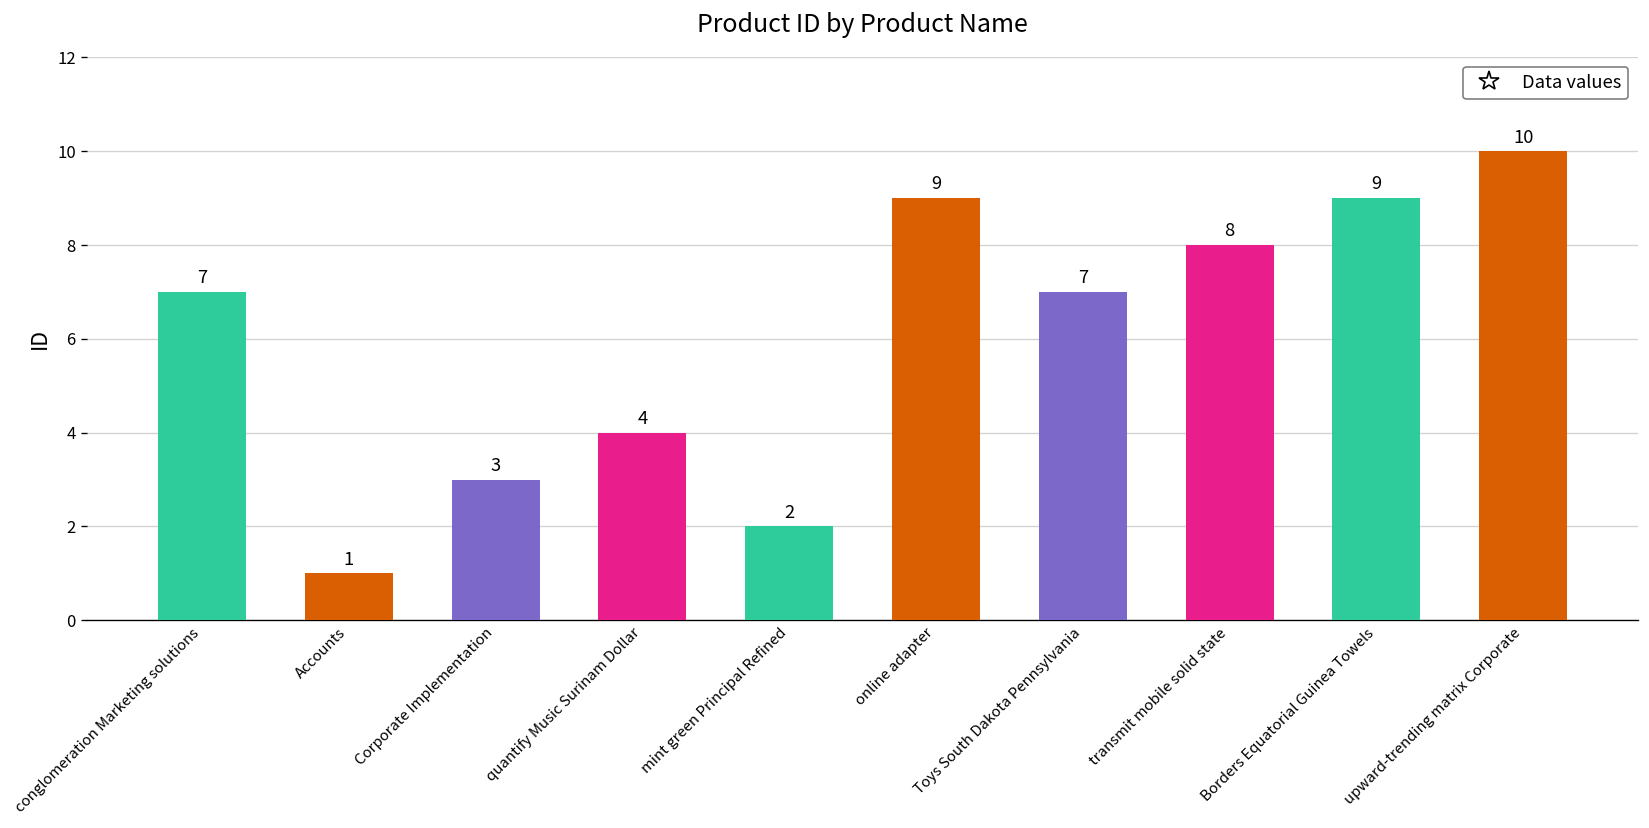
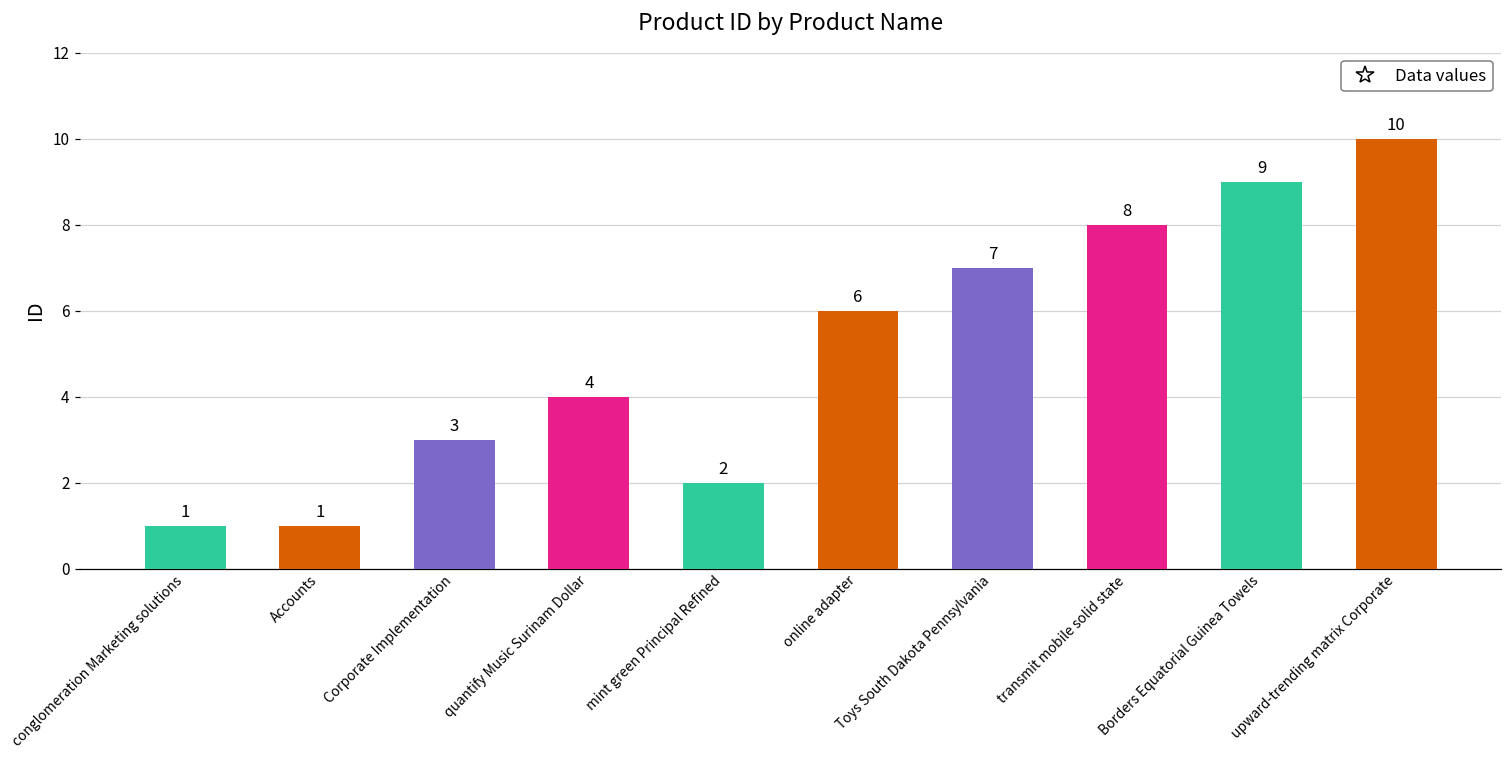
conglomeration Marketing solutions: 7 -> 1
online adapter: 9 -> 6
